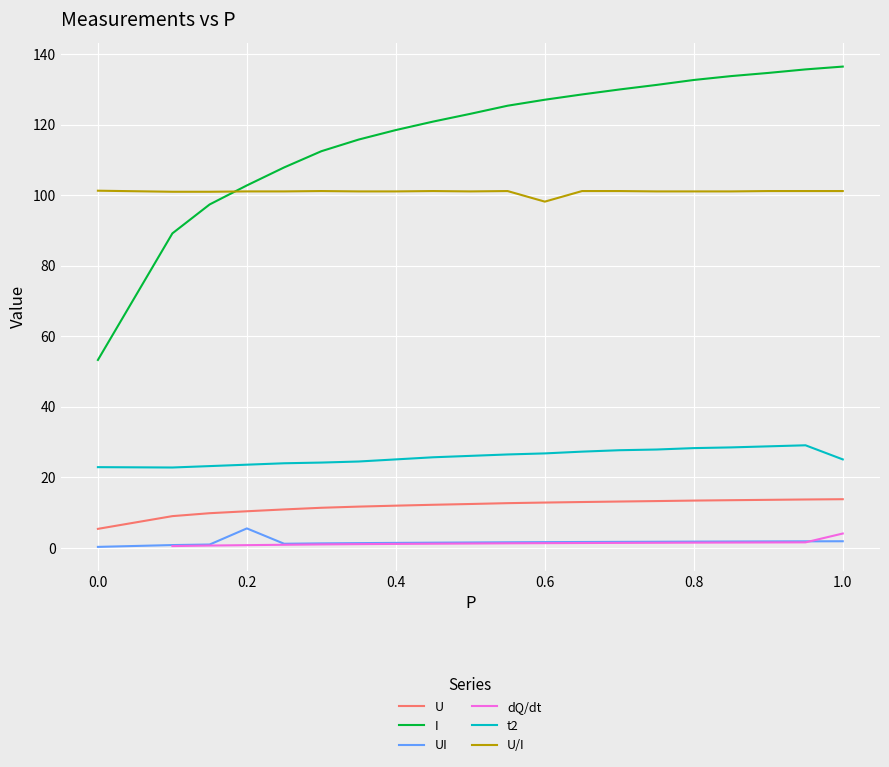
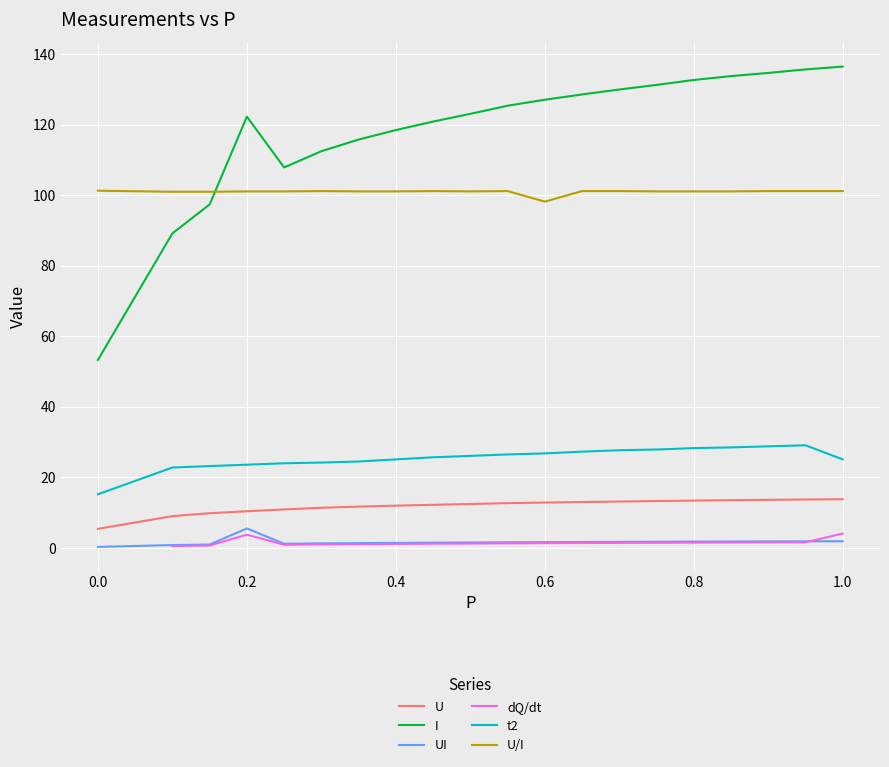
t2, 0.0: 23 -> 15
I, 0.2: 103 -> 122
dQ/dt, 0.2: 1 -> 4
